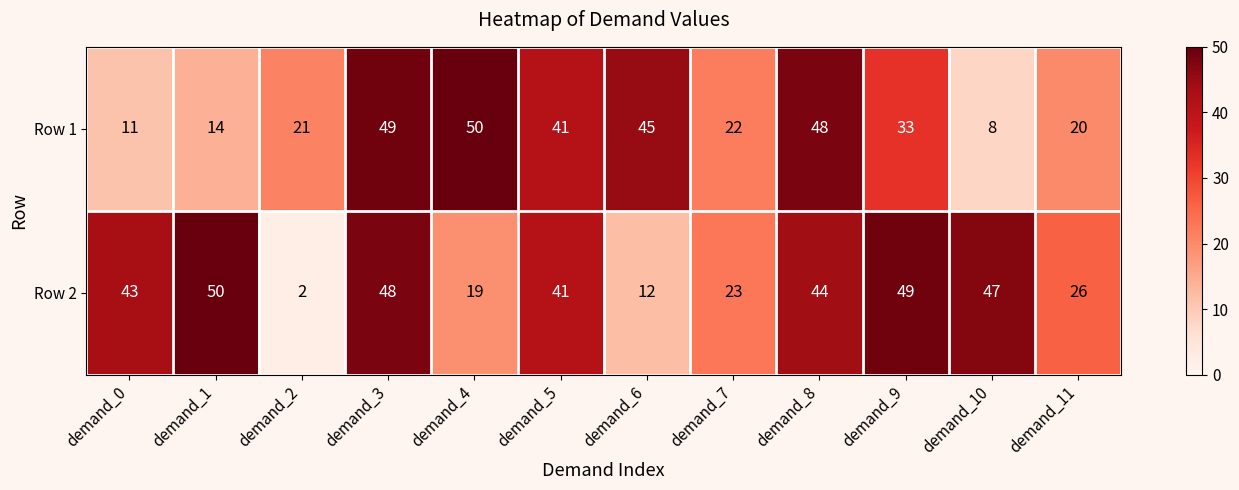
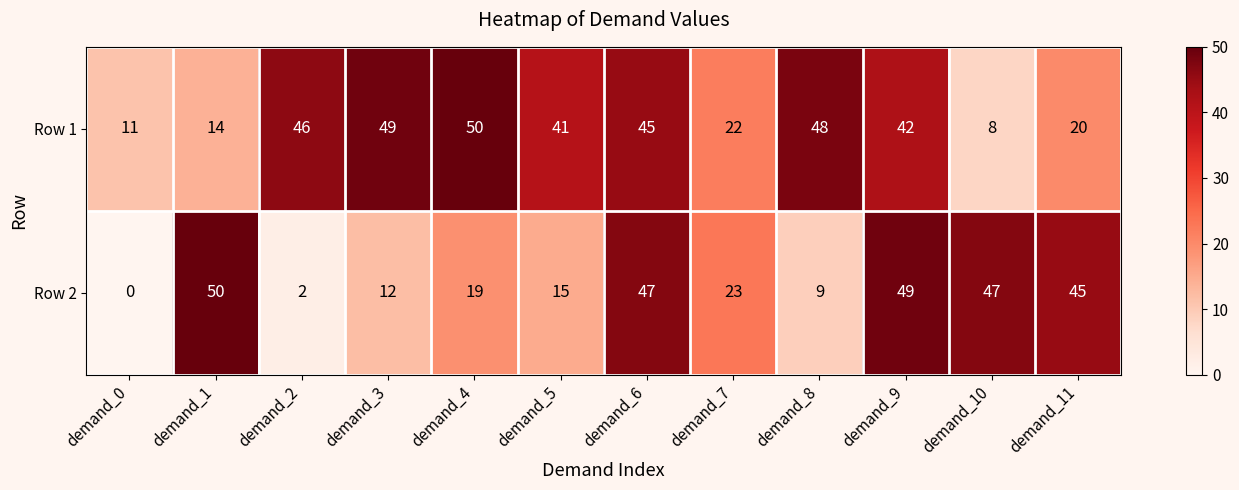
Row 1, demand_2: 21 -> 46
Row 1, demand_9: 33 -> 42
Row 2, demand_0: 43 -> 0
Row 2, demand_3: 48 -> 12
Row 2, demand_5: 41 -> 15
Row 2, demand_6: 12 -> 47
Row 2, demand_8: 44 -> 9
Row 2, demand_11: 26 -> 45
